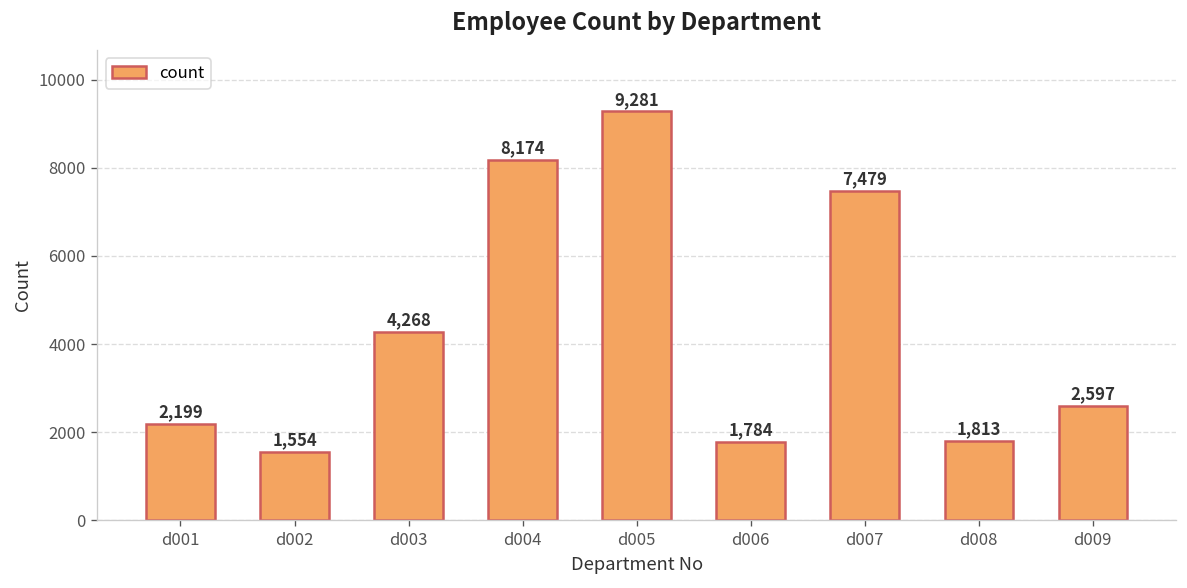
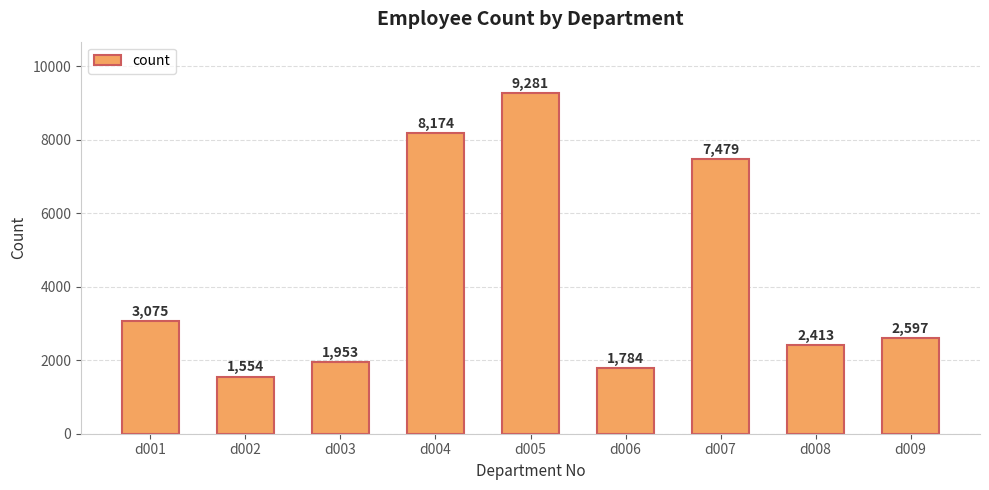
d001: 2,199 -> 3,075
d003: 4,268 -> 1,953
d008: 1,813 -> 2,413
